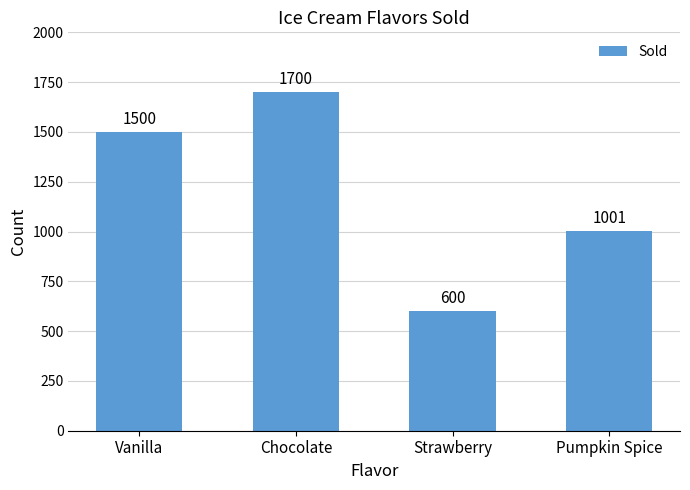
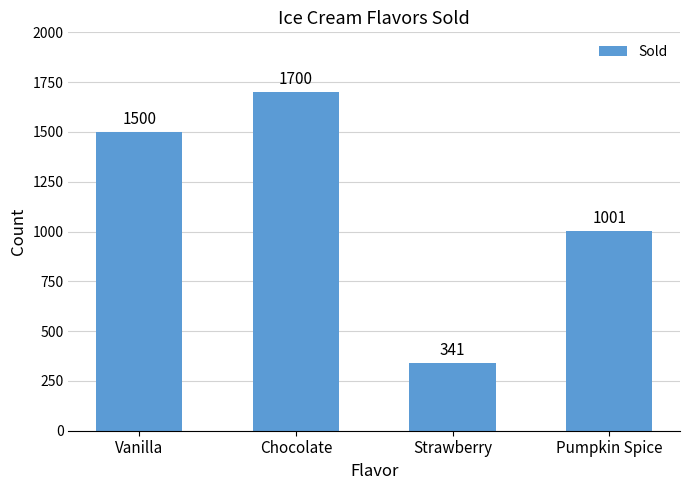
Strawberry: 600 -> 341
